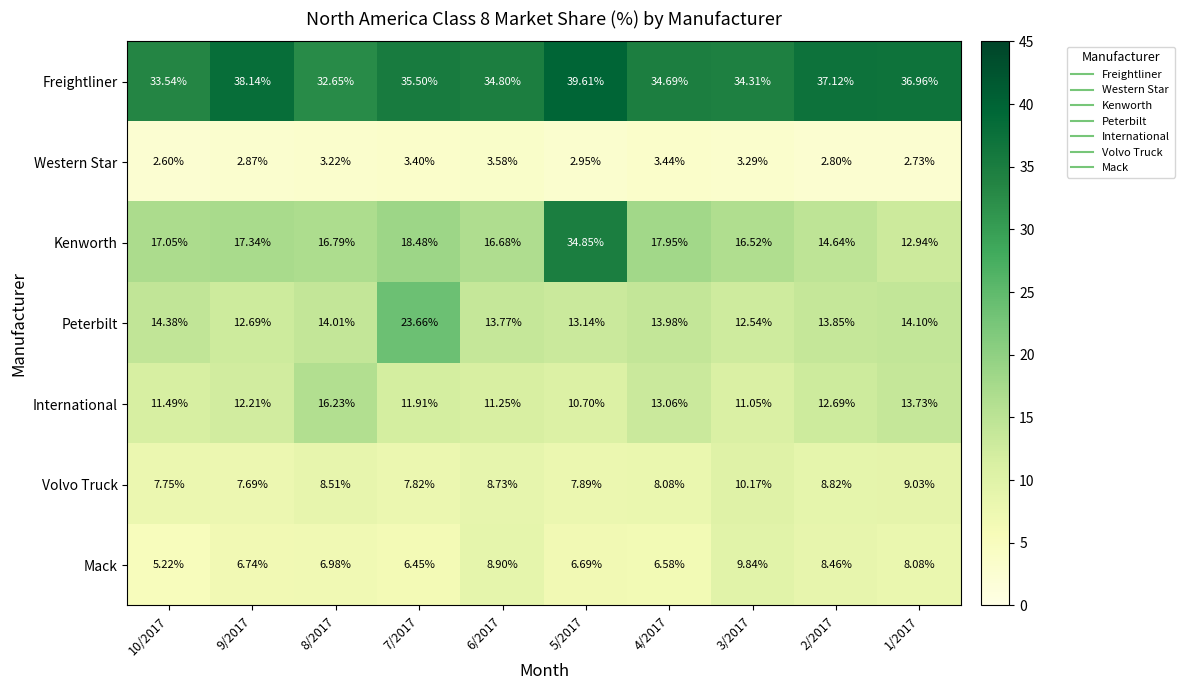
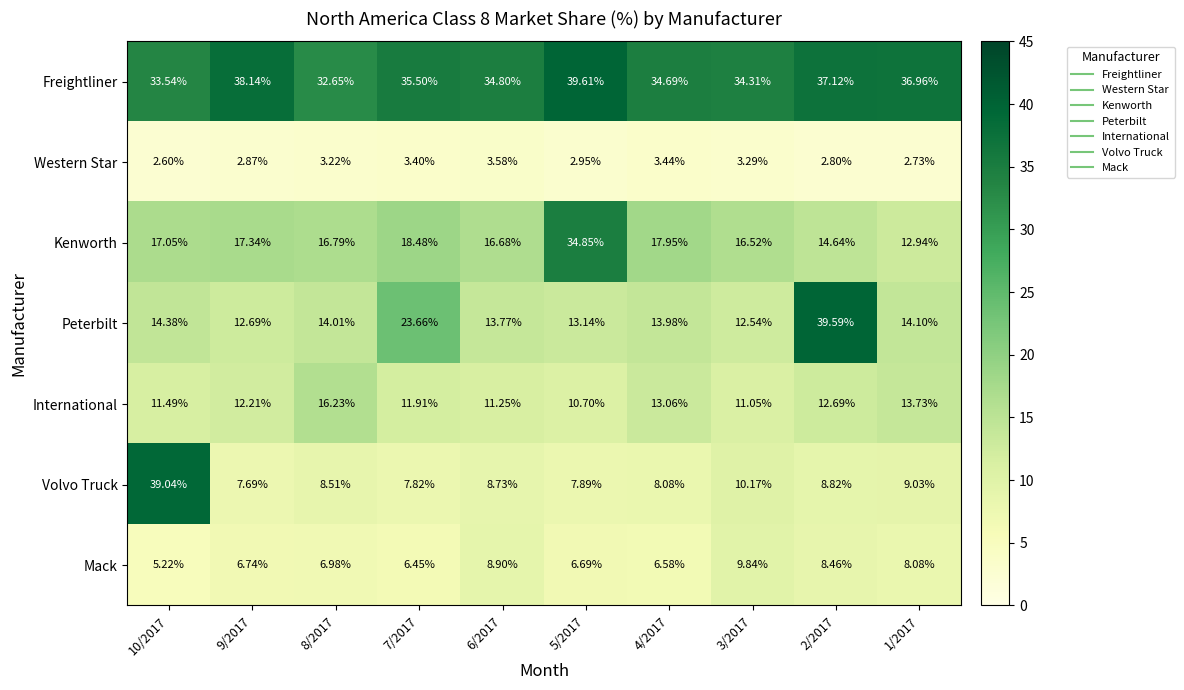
Peterbilt, 2/2017: 13.85% -> 39.59%
Volvo Truck, 10/2017: 7.75% -> 39.04%
